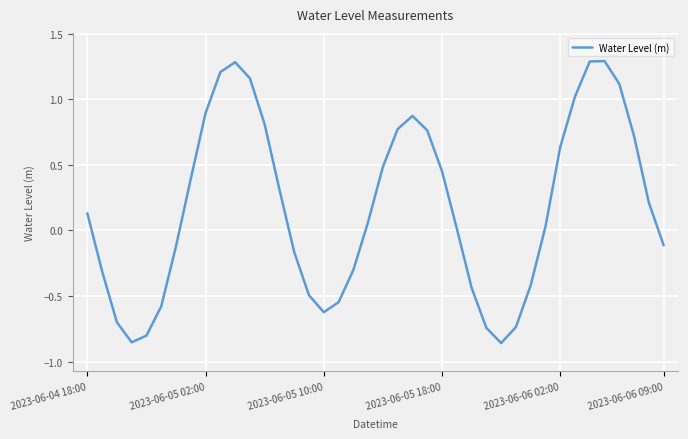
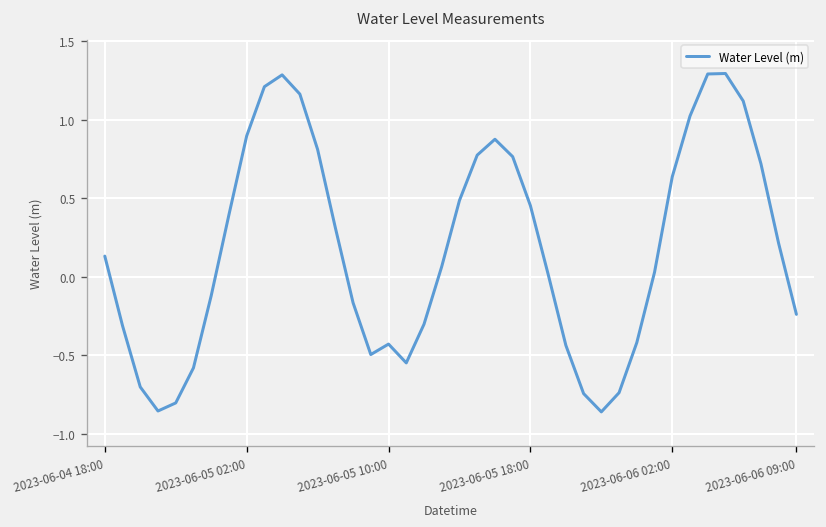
2023-06-05 10:00: -0.62 -> -0.43
2023-06-06 09:00: -0.11 -> -0.24
